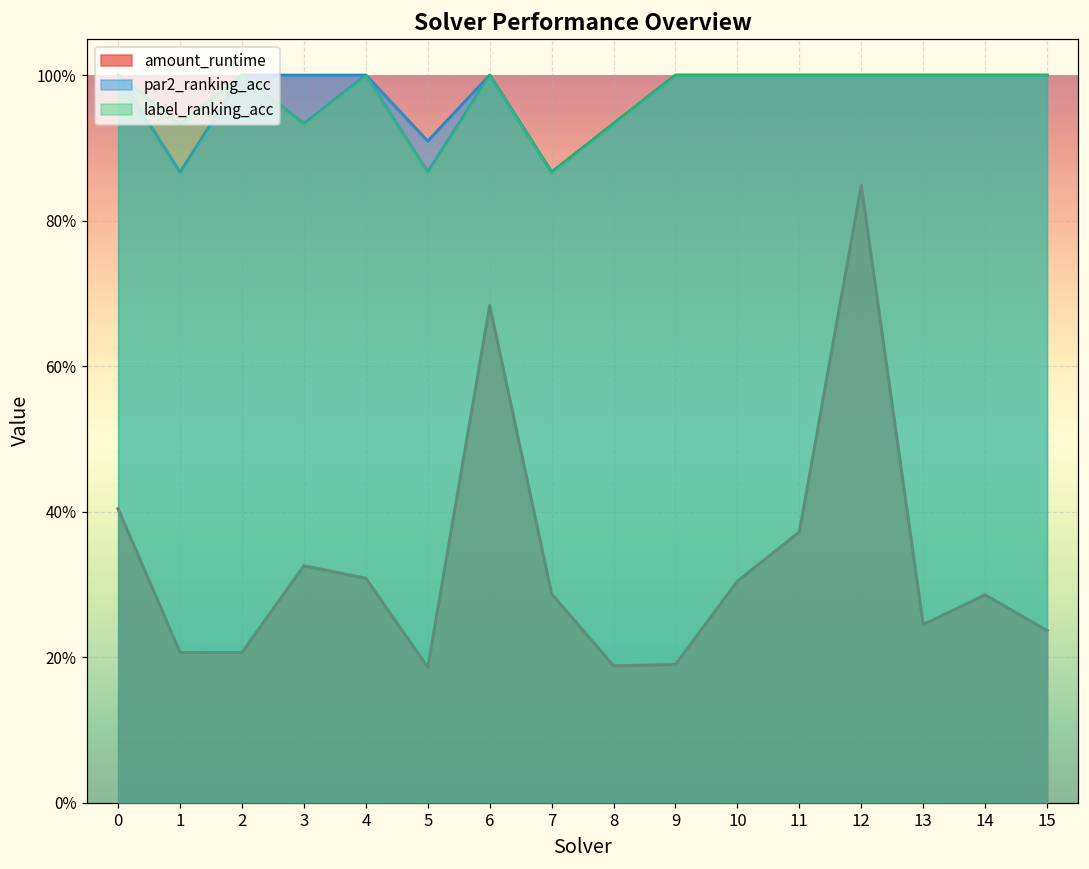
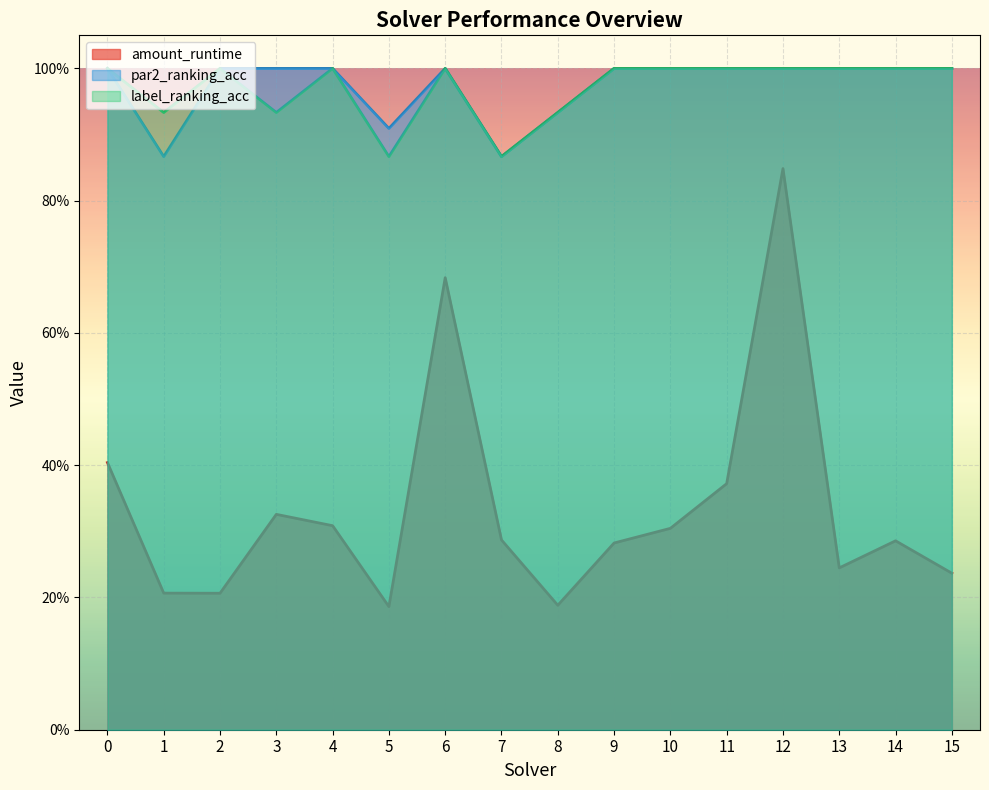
amount_runtime, 9: 19% -> 28%
